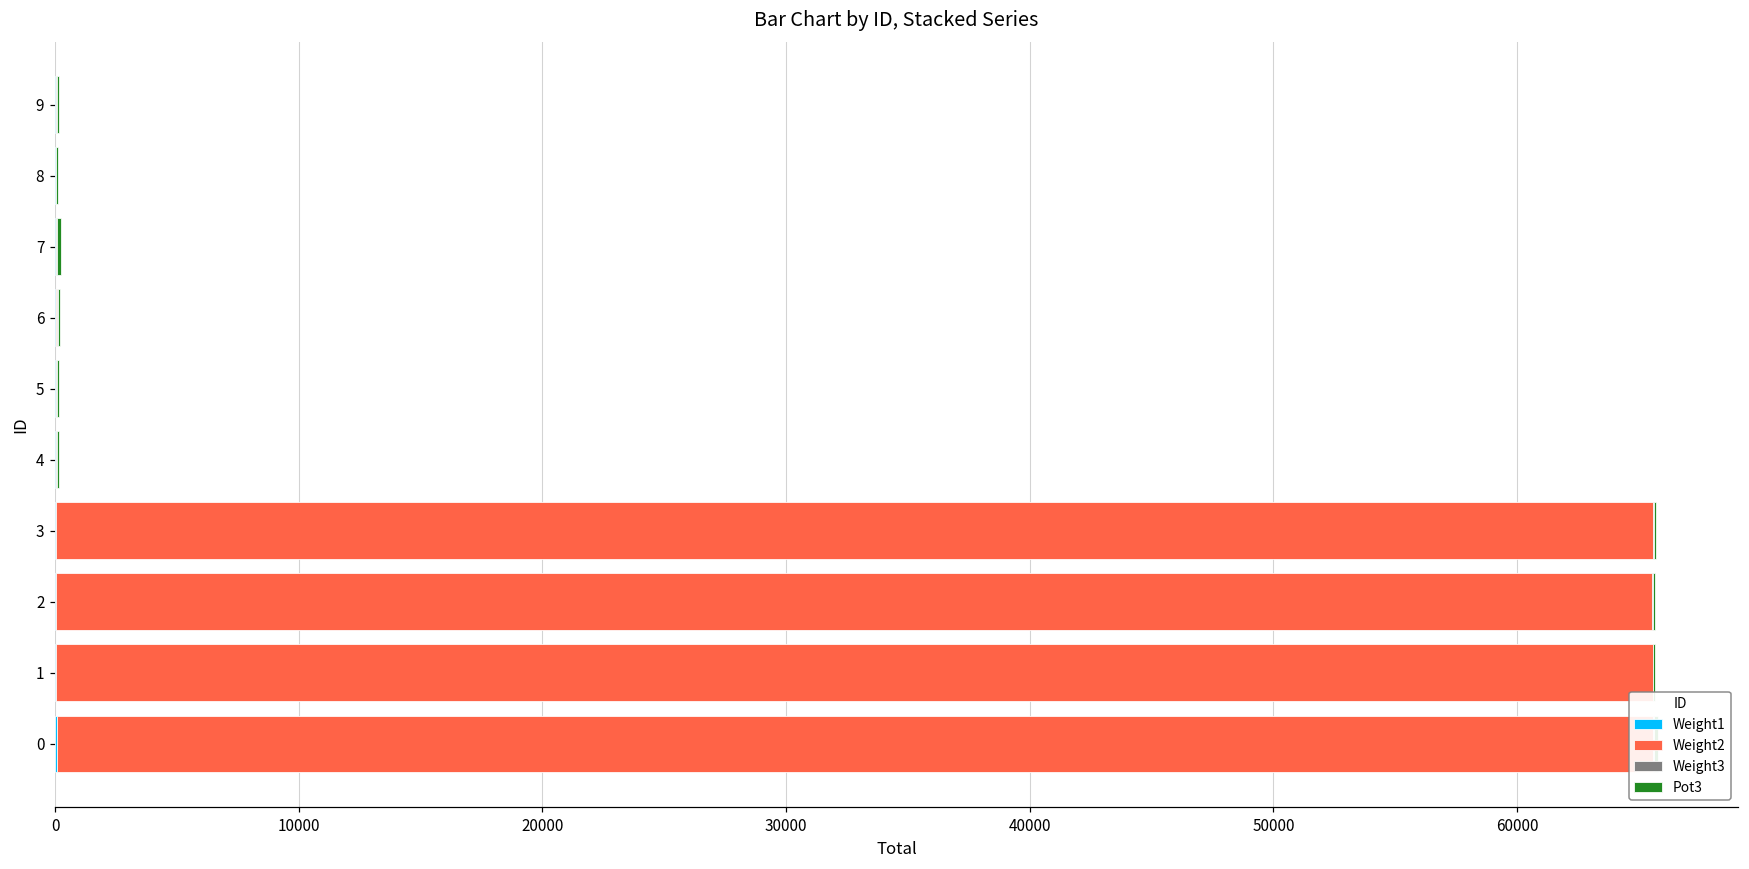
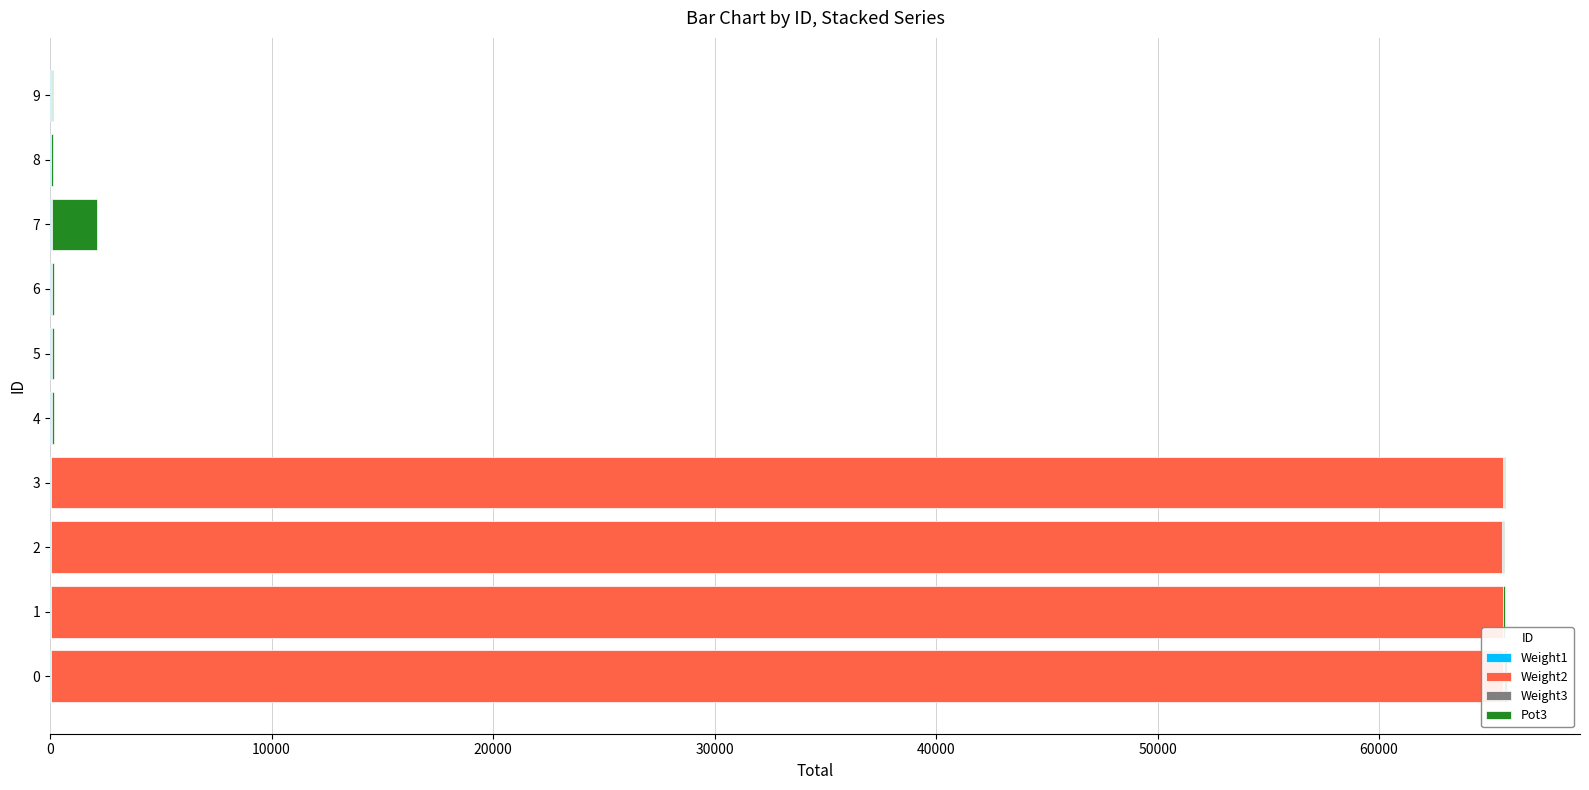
Pot3, 7: 200 -> 2100
